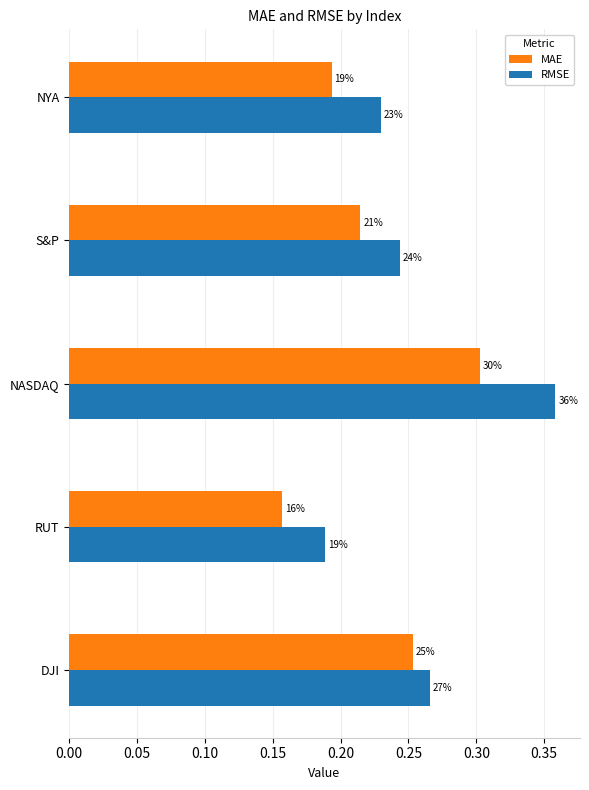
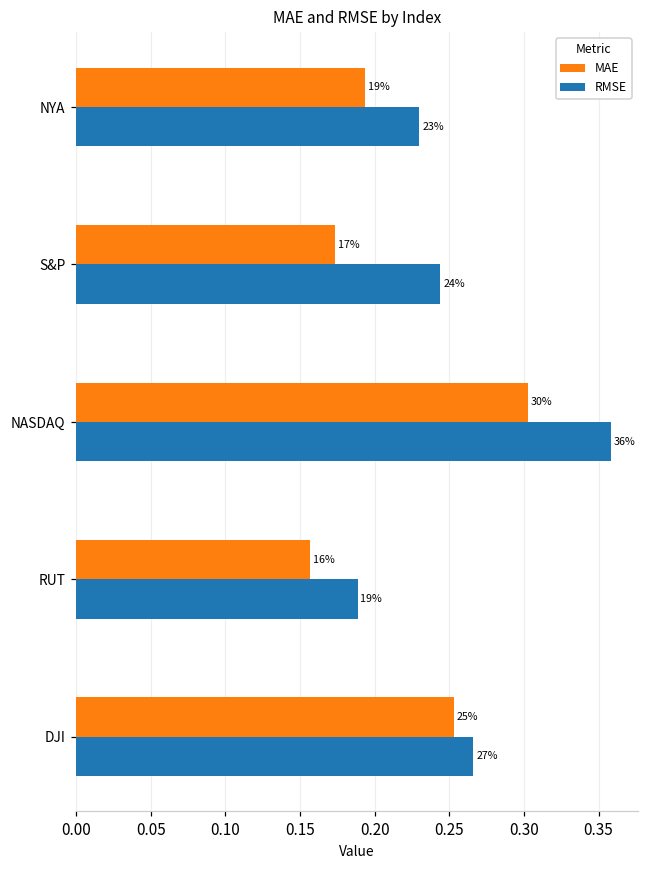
MAE, S&P: 21% -> 17%
